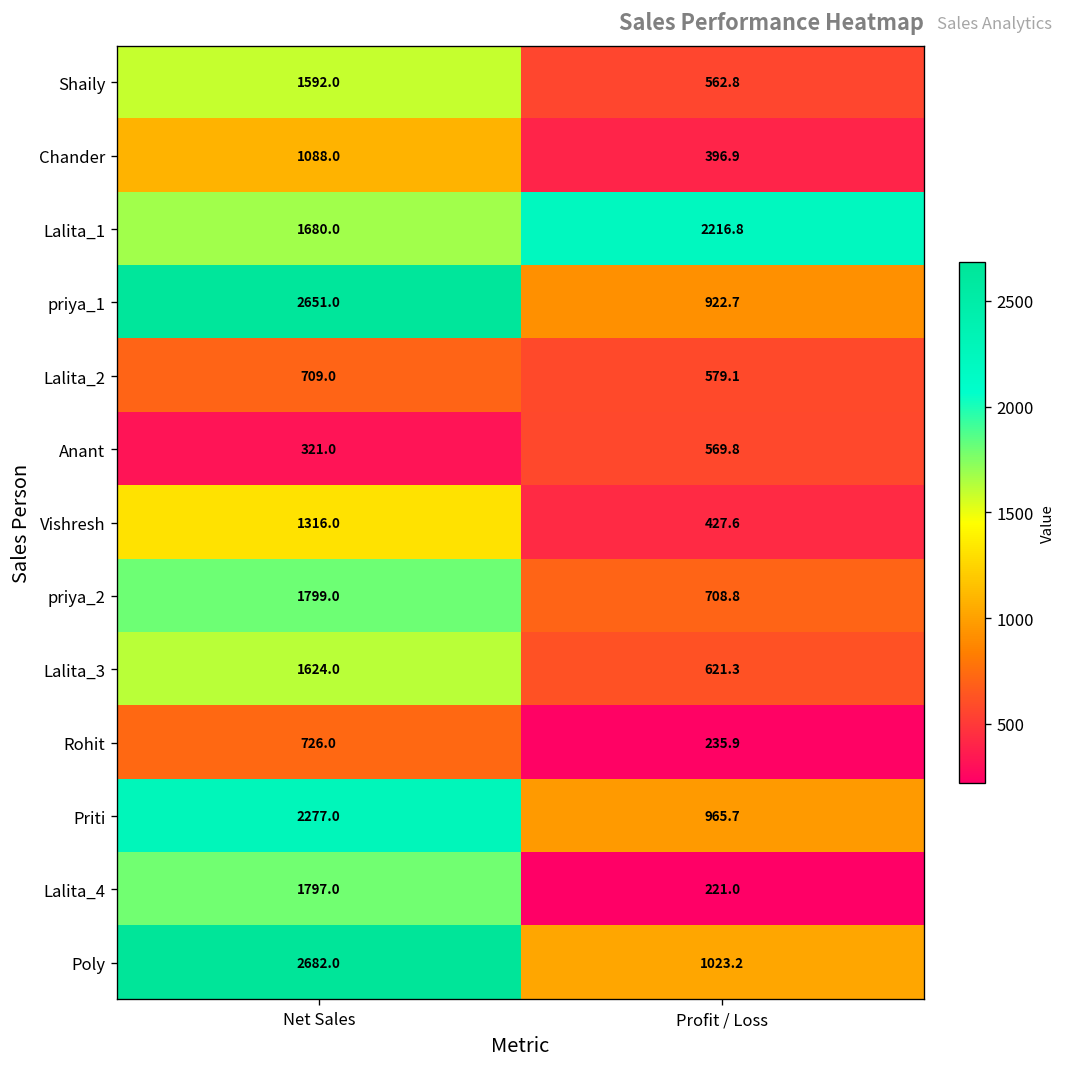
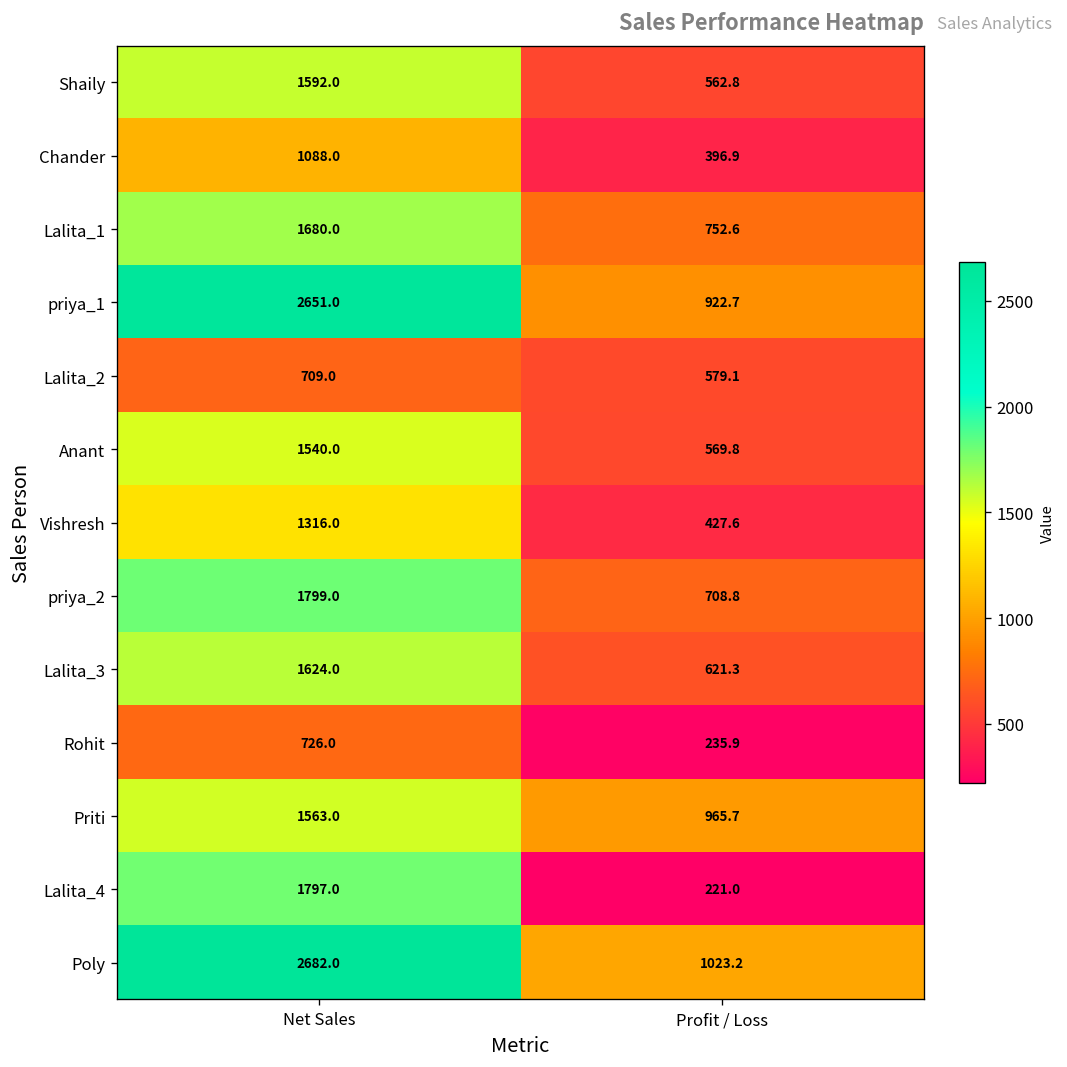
Lalita_1, Profit / Loss: 2216.8 -> 752.6
Anant, Net Sales: 321.0 -> 1540.0
Priti, Net Sales: 2277.0 -> 1563.0
